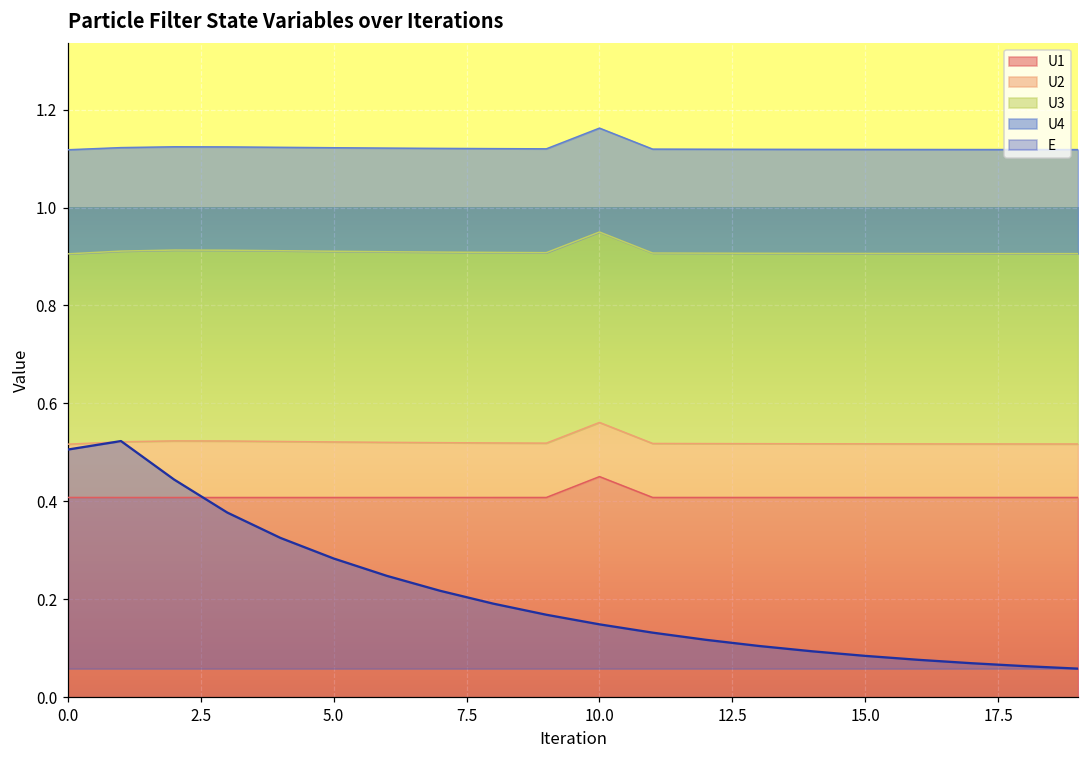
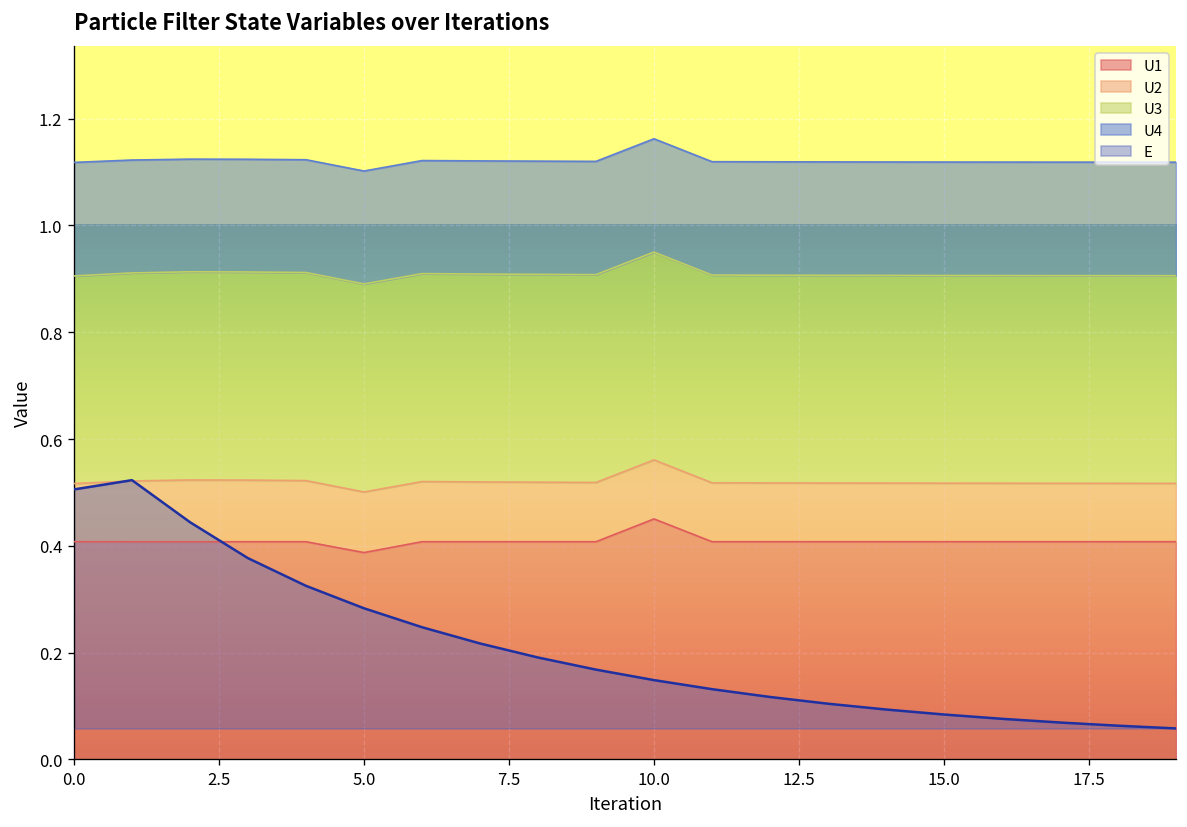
U1, 5.0: 0.41 -> 0.39
